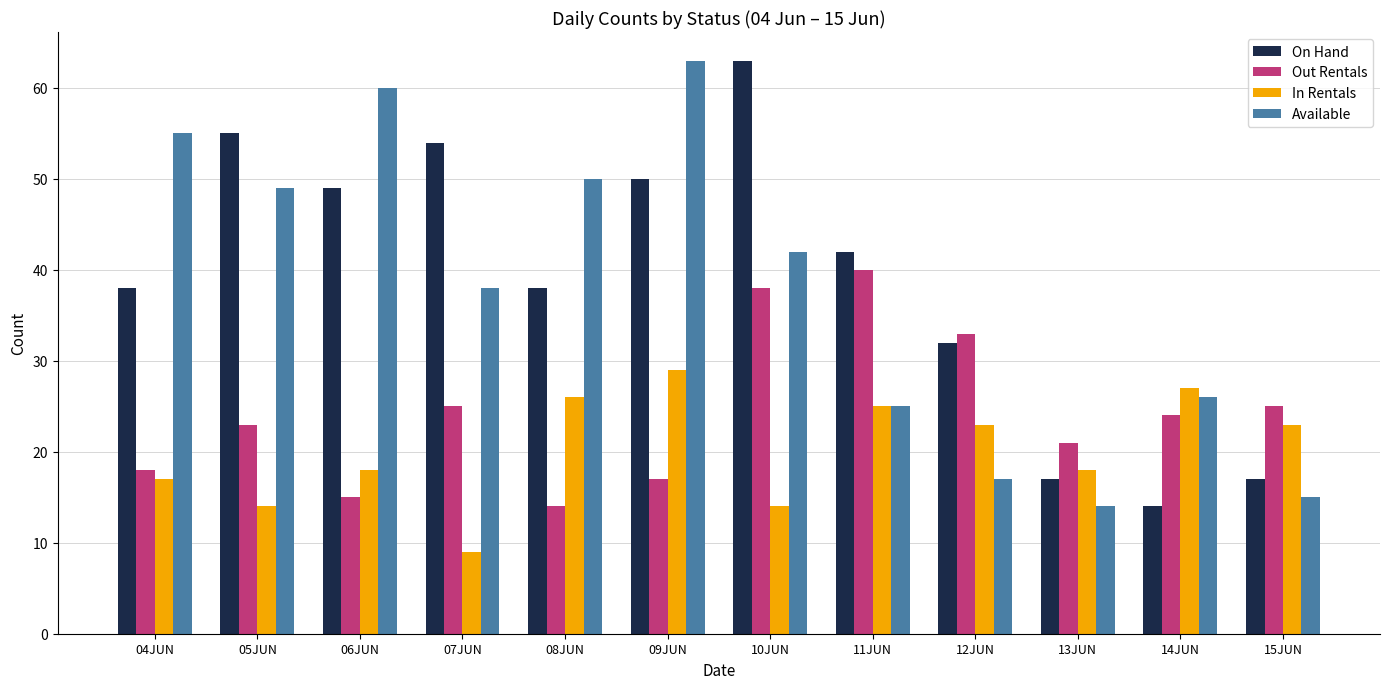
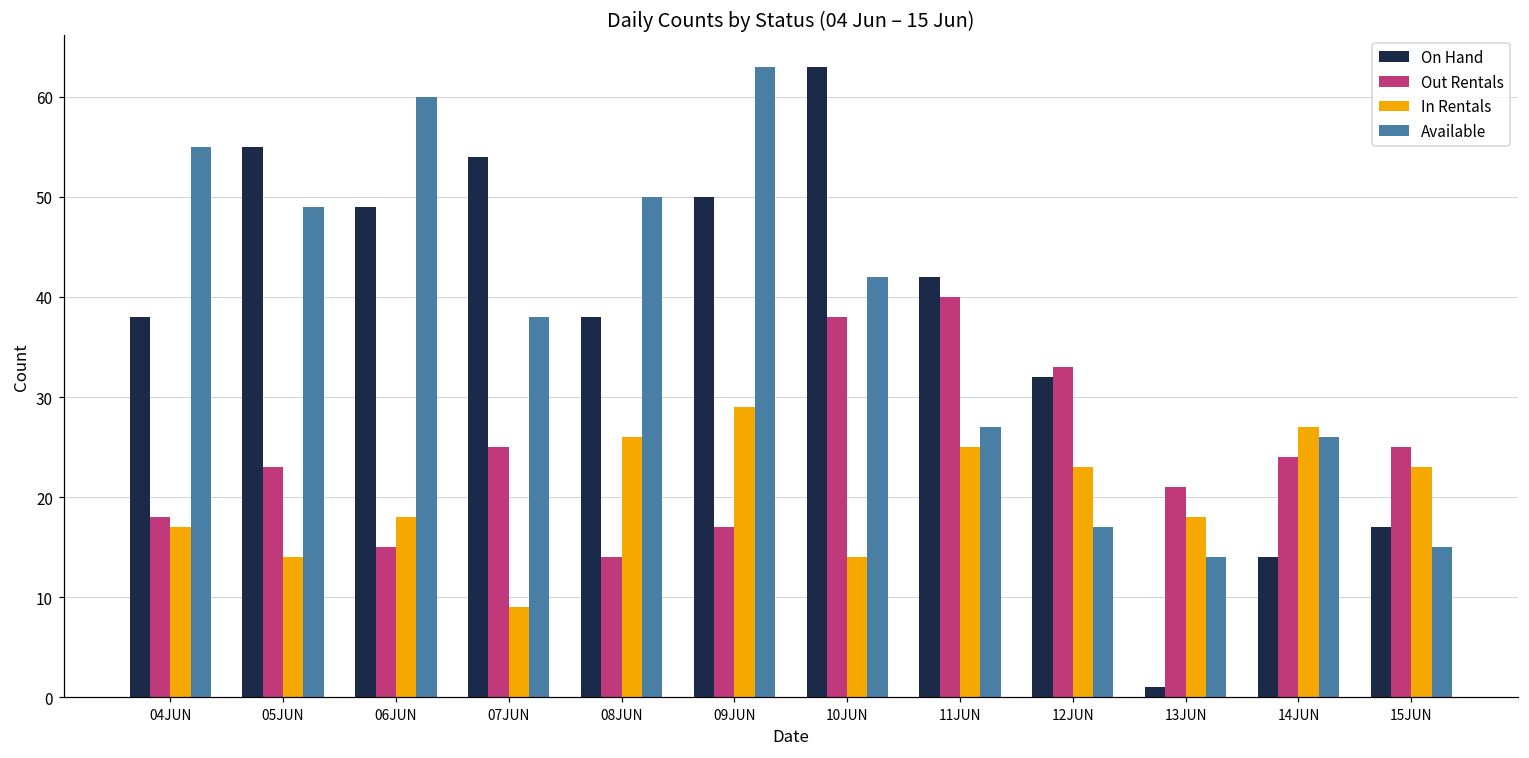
Available, 11JUN: 25 -> 27
On Hand, 13JUN: 17 -> 1
